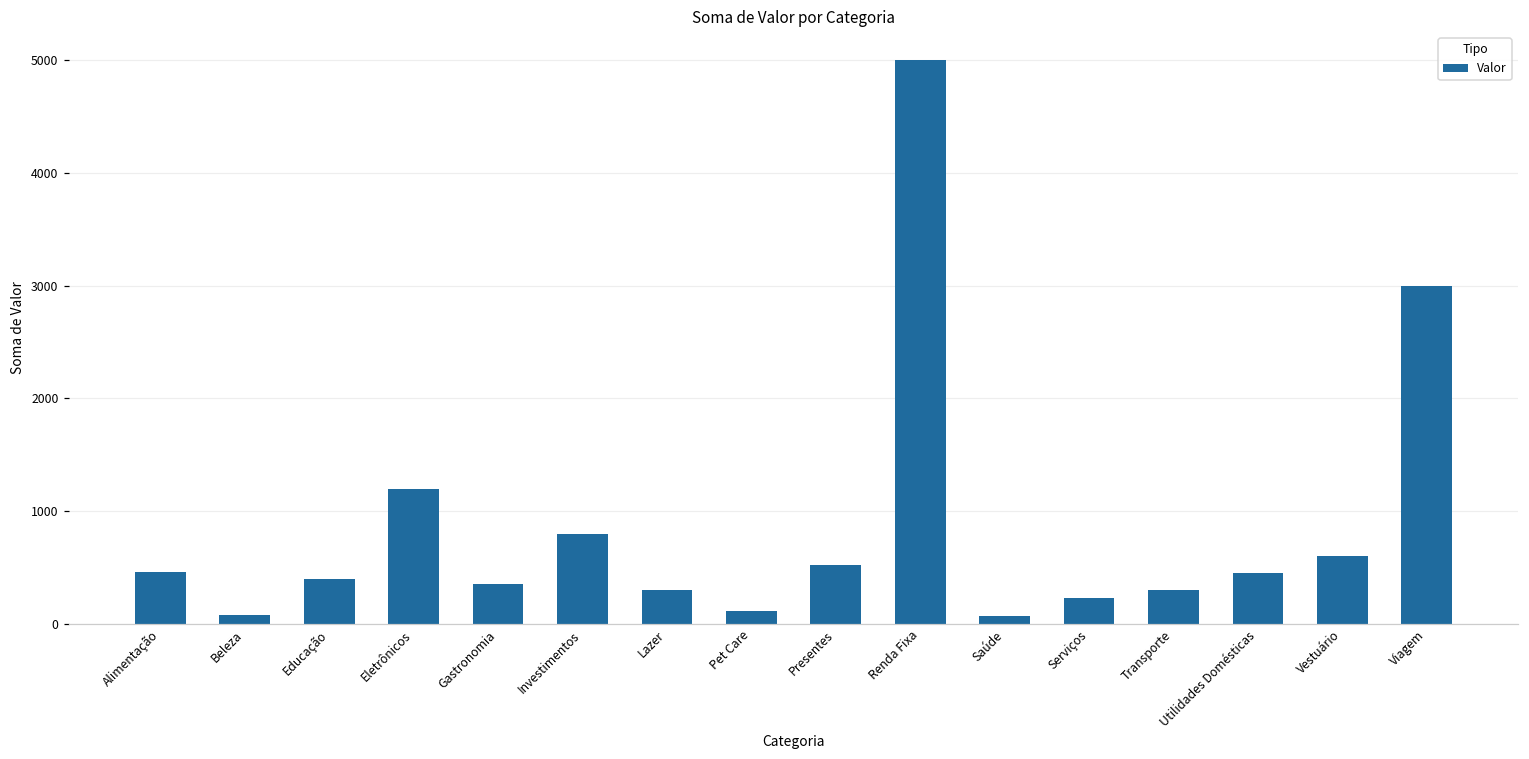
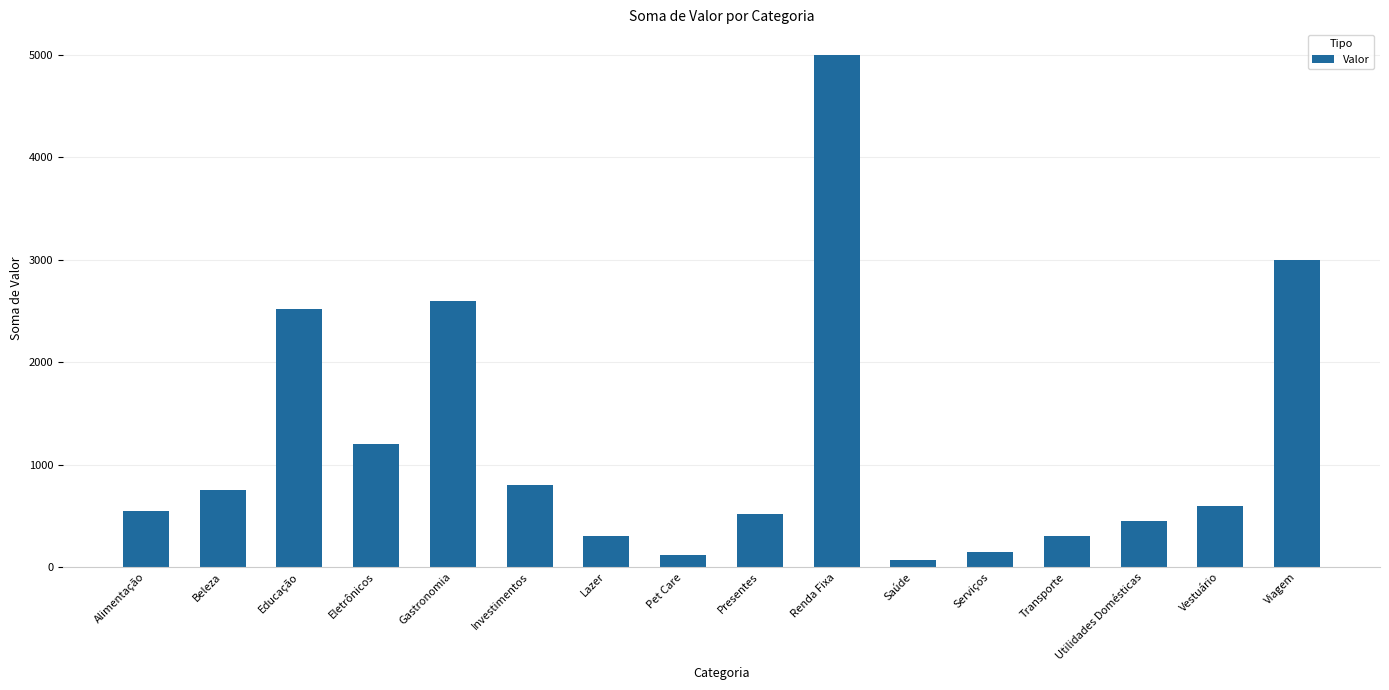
Alimentação: 460 -> 550
Beleza: 80 -> 750
Educação: 400 -> 2520
Gastronomia: 350 -> 2600
Serviços: 230 -> 150
